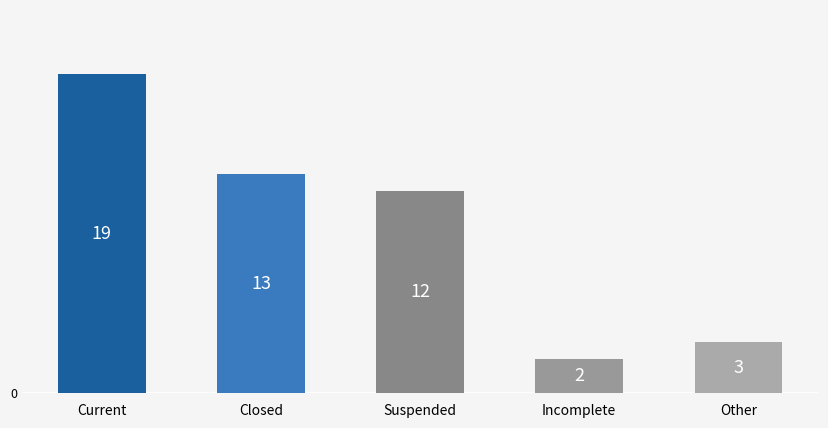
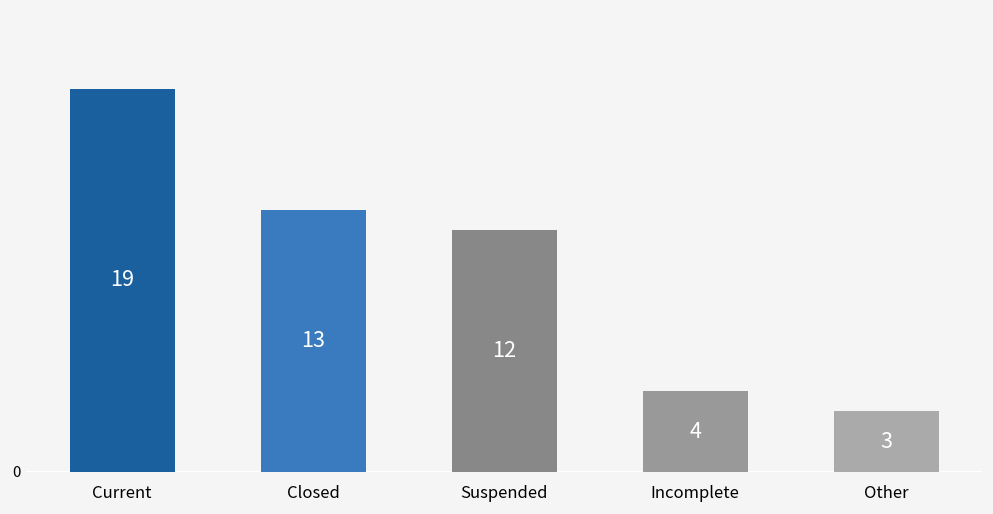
Incomplete: 2 -> 4
